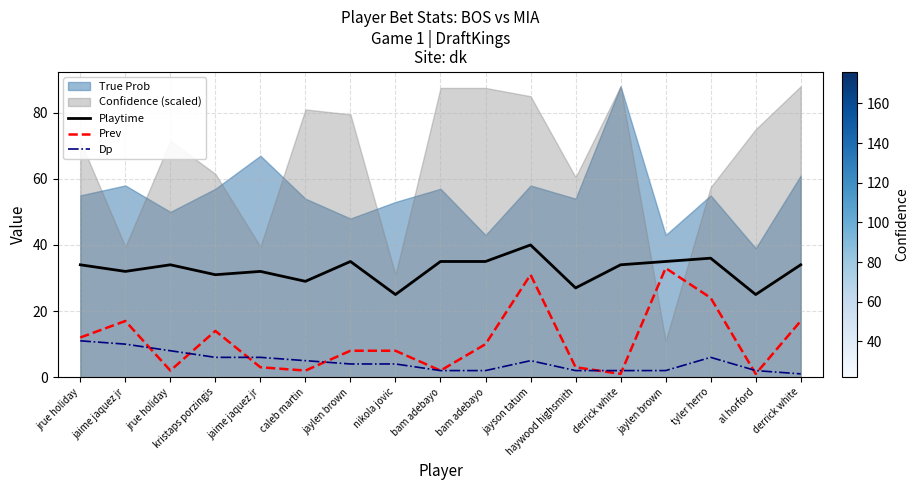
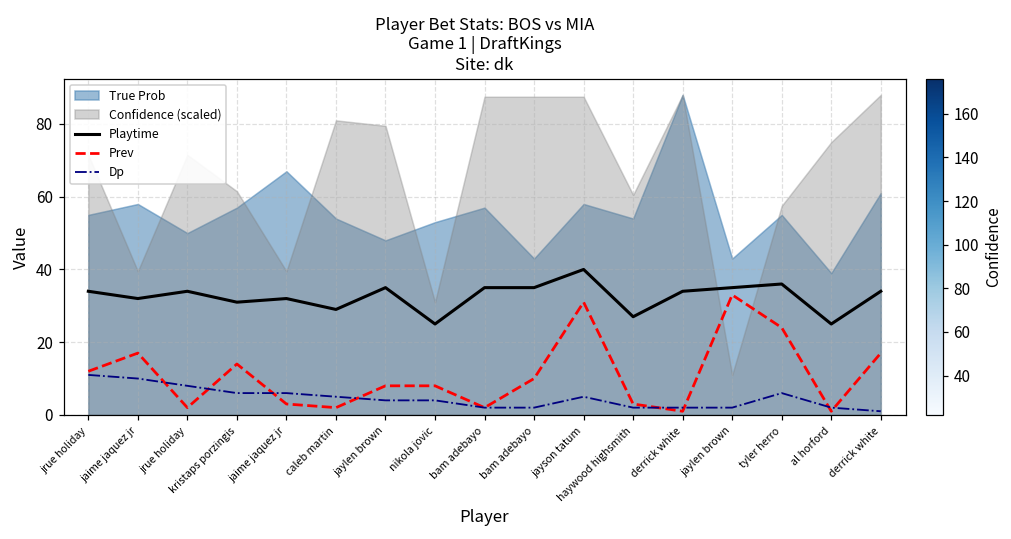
Confidence (scaled), jayson tatum: 85 -> 88
